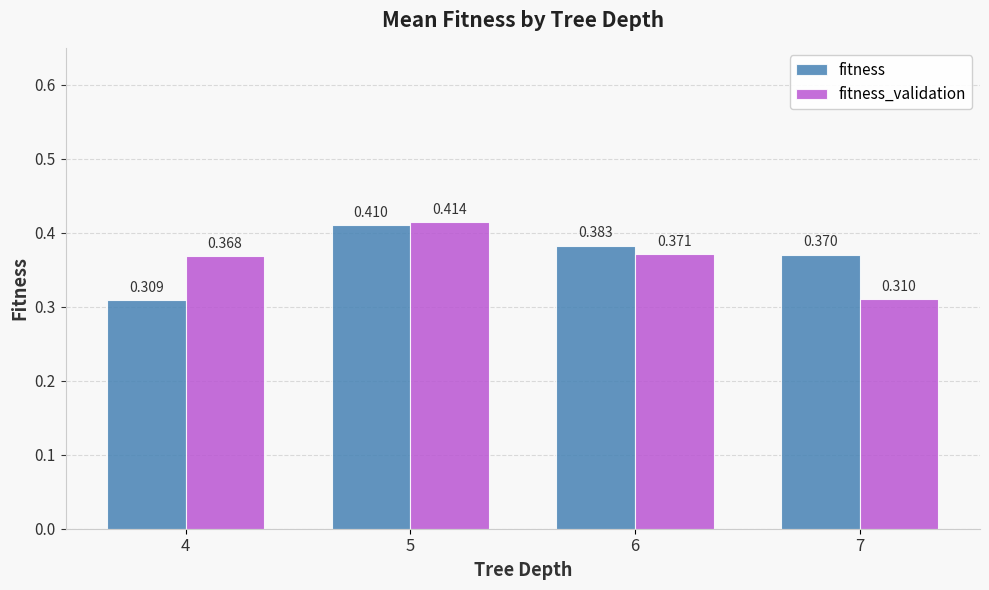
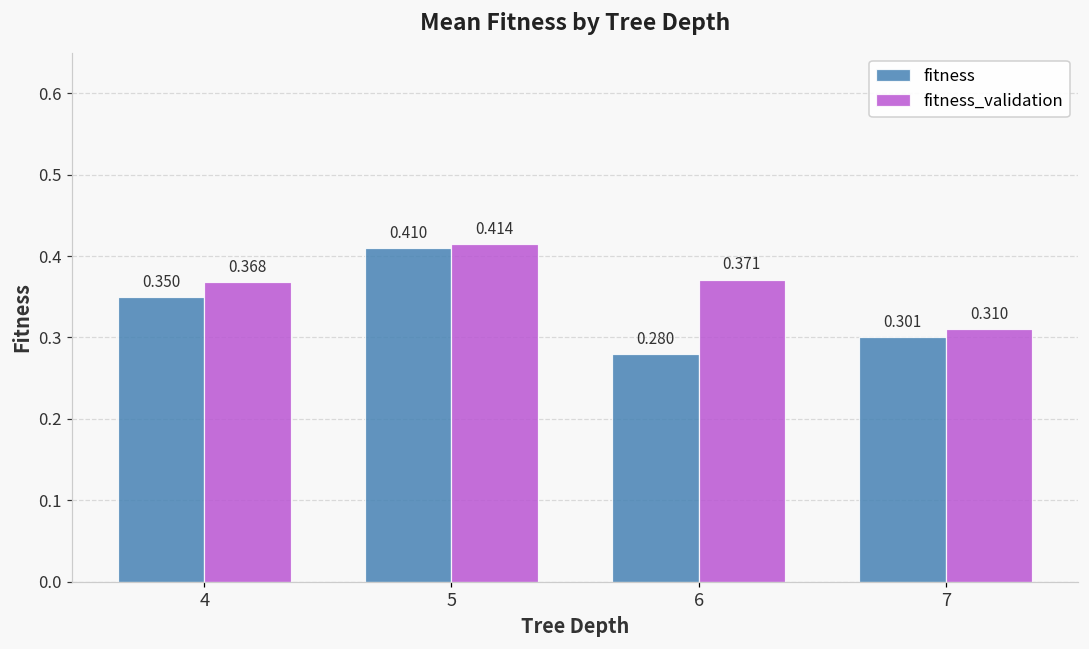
fitness, 4: 0.309 -> 0.350
fitness, 6: 0.383 -> 0.280
fitness, 7: 0.370 -> 0.301
